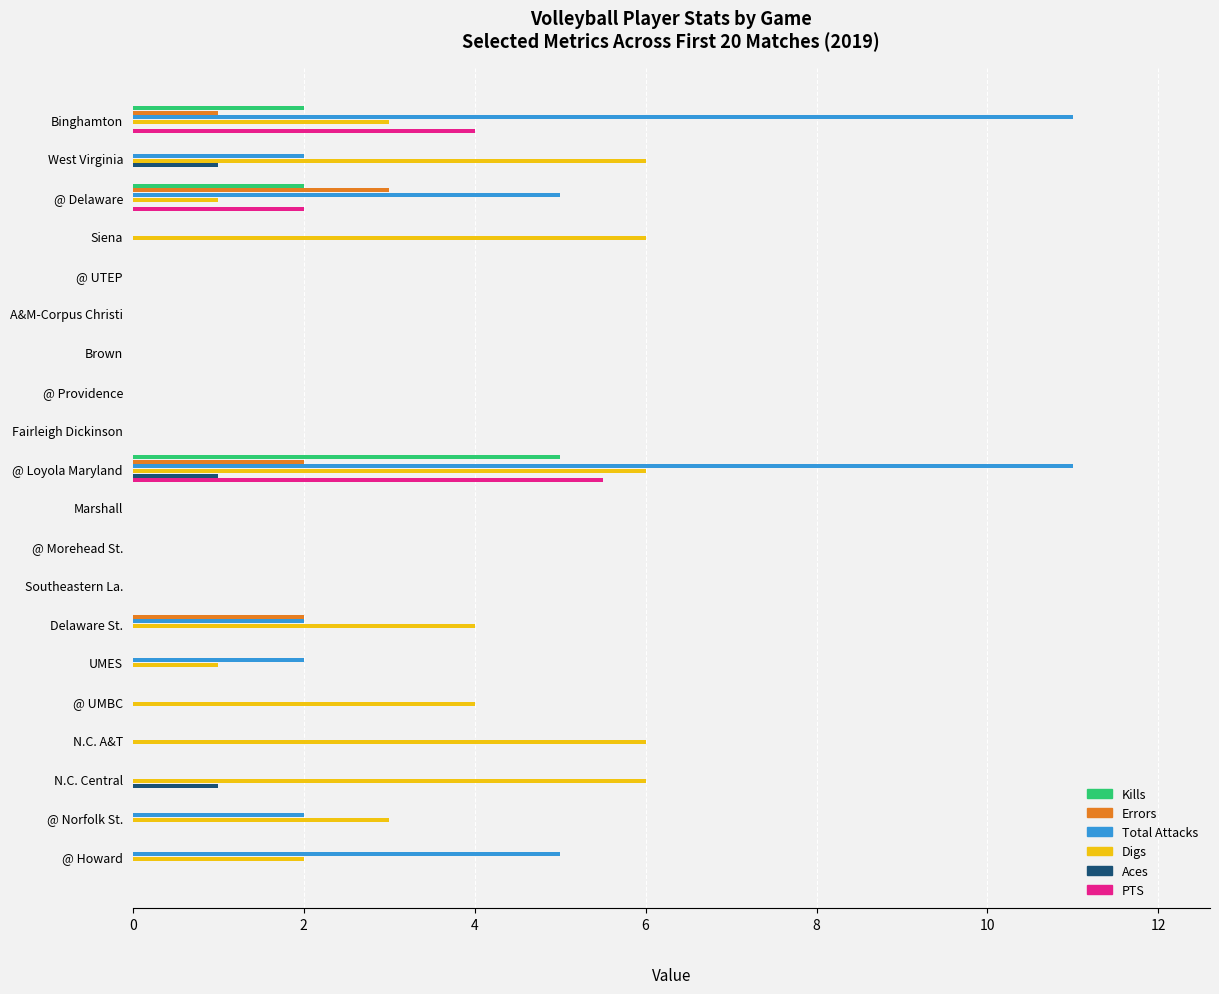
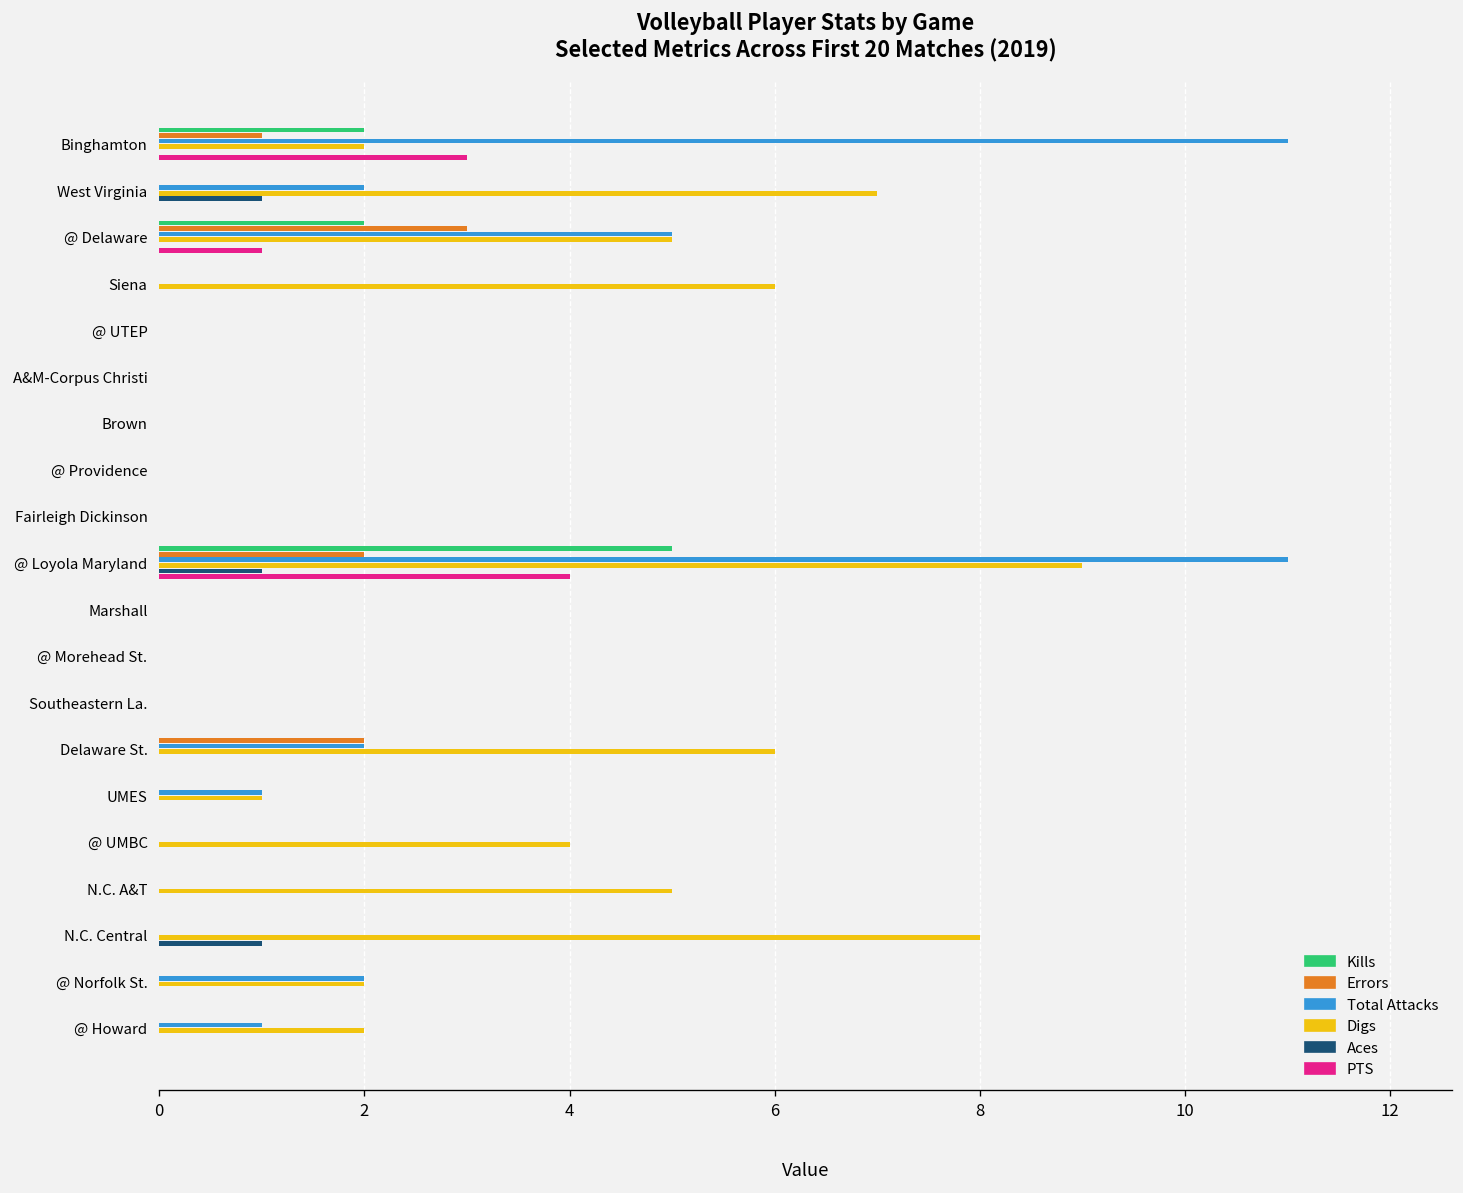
Digs, Binghamton: 3 -> 2
PTS, Binghamton: 4 -> 3
Digs, West Virginia: 6 -> 7
Digs, @ Delaware: 1 -> 5
PTS, @ Delaware: 2 -> 1
Digs, @ Loyola Maryland: 6 -> 9
PTS, @ Loyola Maryland: 5.5 -> 4.0
Digs, Delaware St.: 4 -> 6
Total Attacks, UMES: 2 -> 1
Digs, N.C. A&T: 6 -> 5
Digs, N.C. Central: 6 -> 8
Digs, @ Norfolk St.: 3 -> 2
Total Attacks, @ Howard: 5 -> 1
